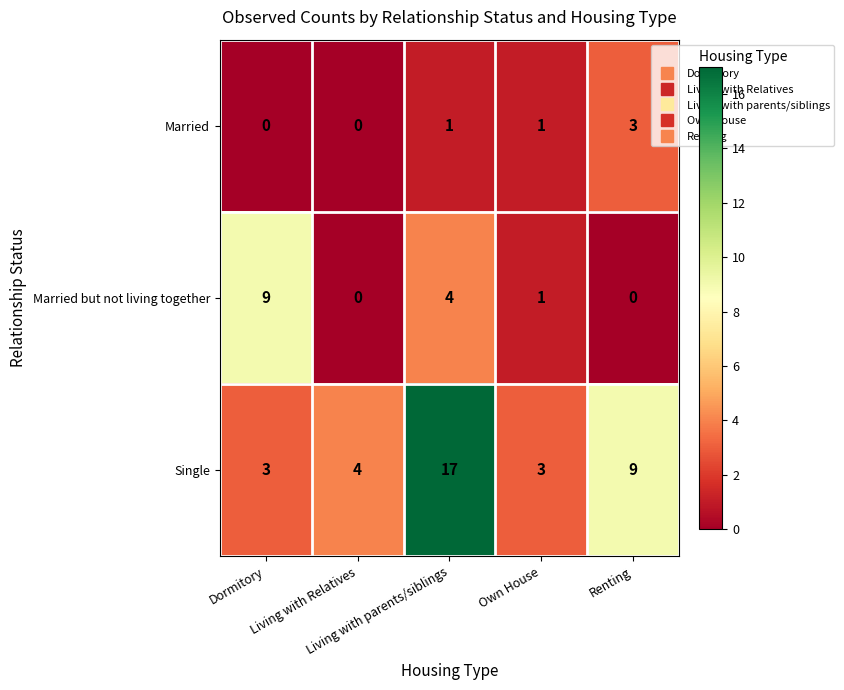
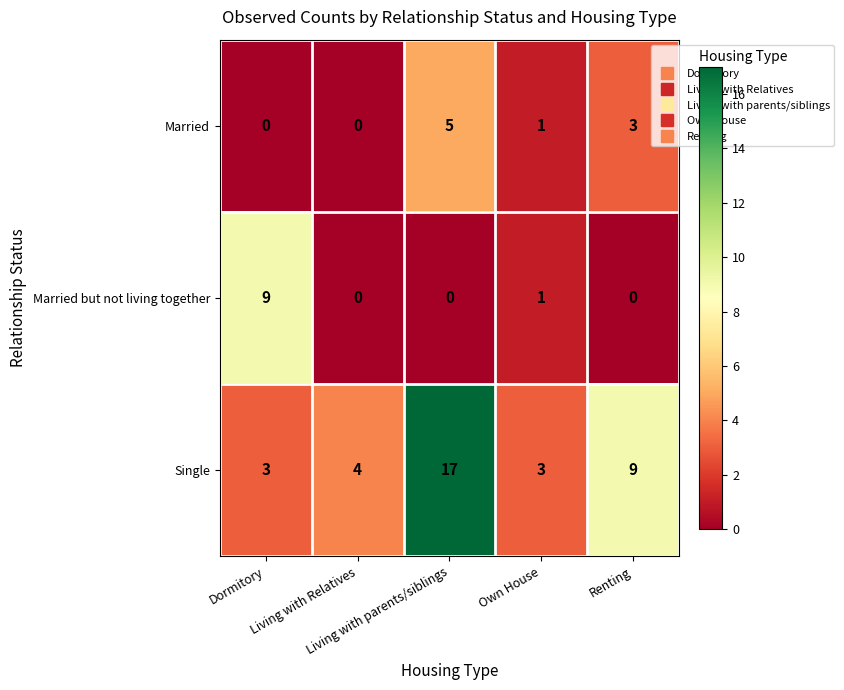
Married, Living with parents/siblings: 1 -> 5
Married but not living together, Living with parents/siblings: 4 -> 0
